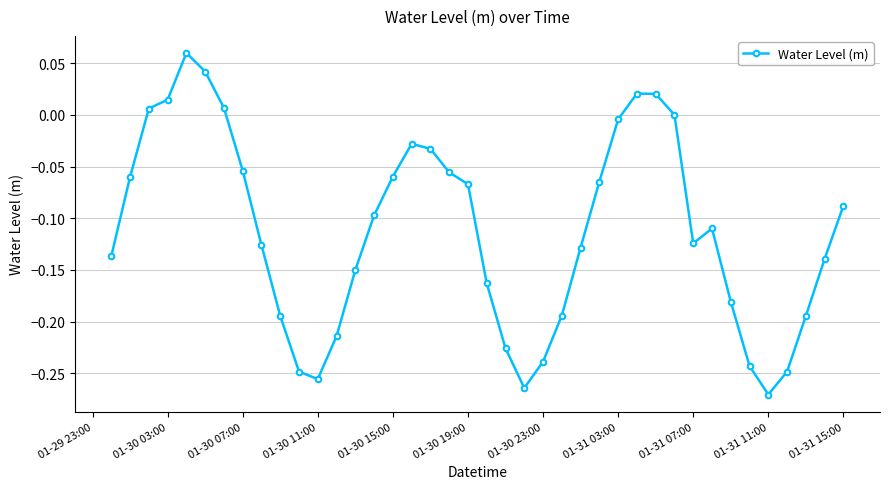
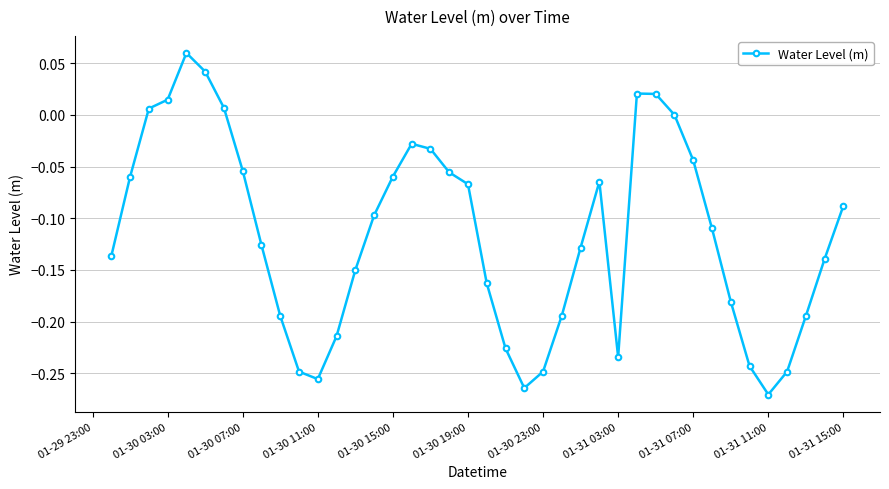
01-30 23:00: -0.239 -> -0.248
01-31 03:00: -0.004 -> -0.234
01-31 07:00: -0.124 -> -0.044
